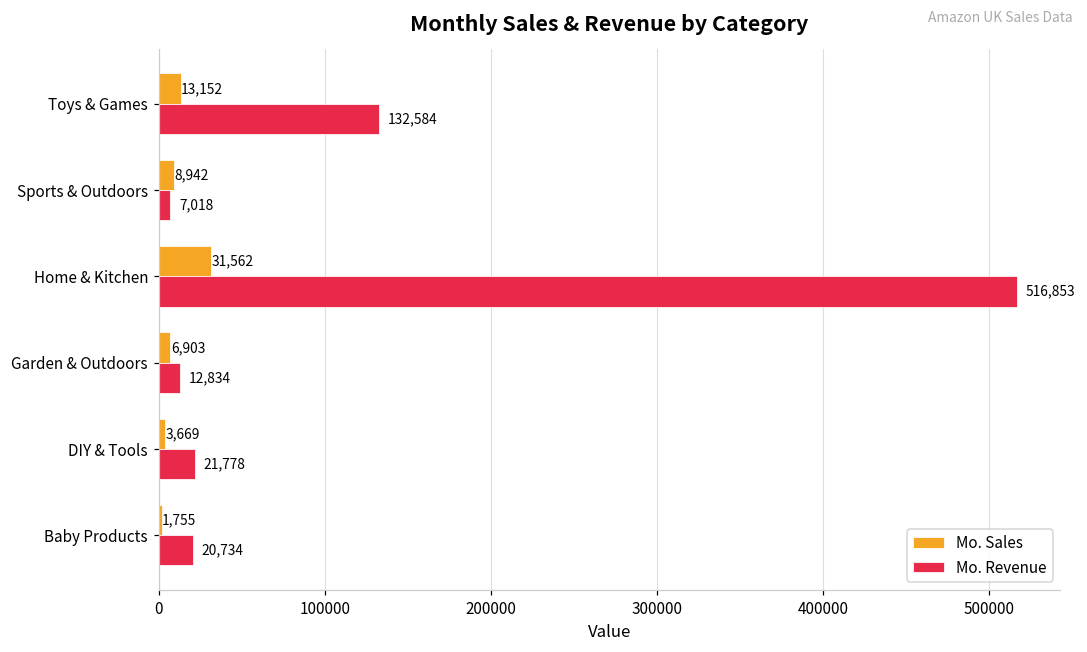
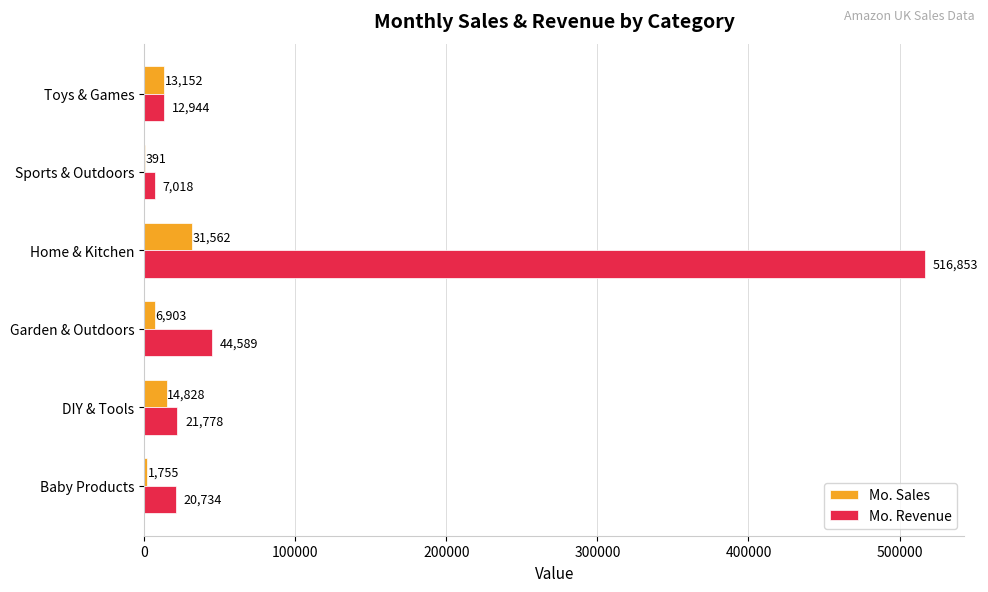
Mo. Revenue, Toys & Games: 132,584 -> 12,944
Mo. Sales, Sports & Outdoors: 8,942 -> 391
Mo. Revenue, Garden & Outdoors: 12,834 -> 44,589
Mo. Sales, DIY & Tools: 3,669 -> 14,828
